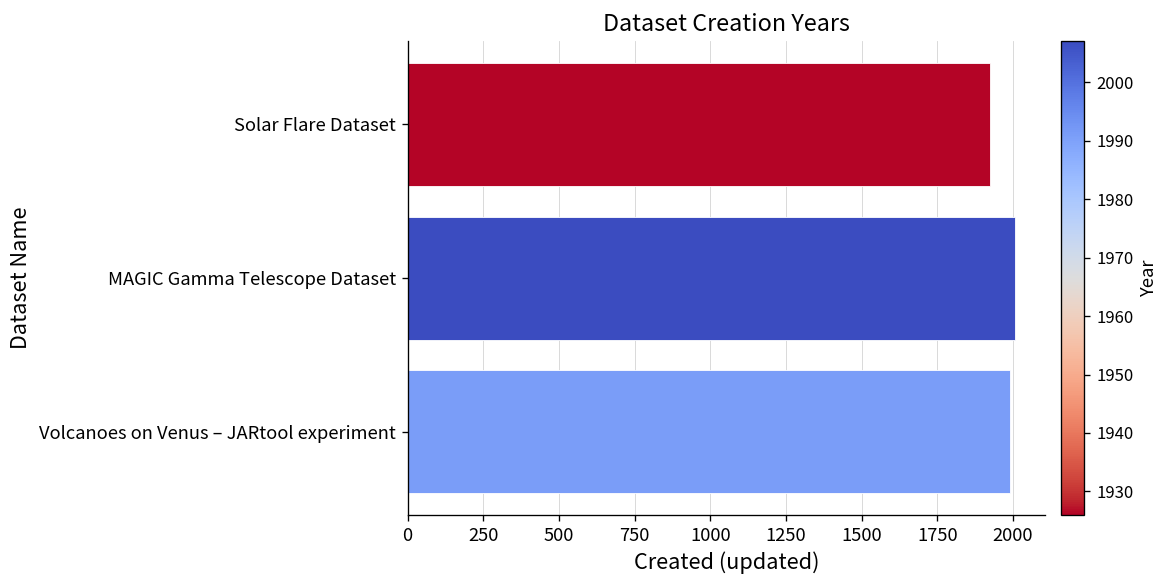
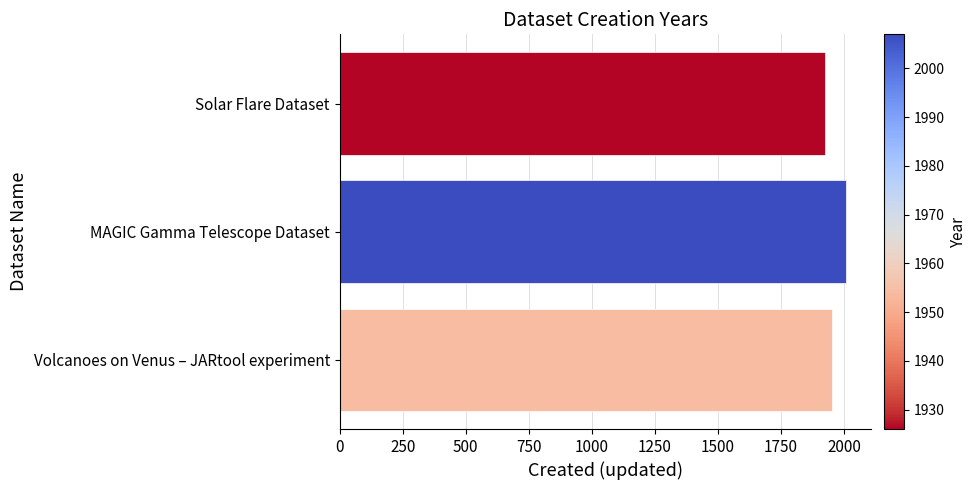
Volcanoes on Venus – JARtool experiment: 1990 -> 1950
